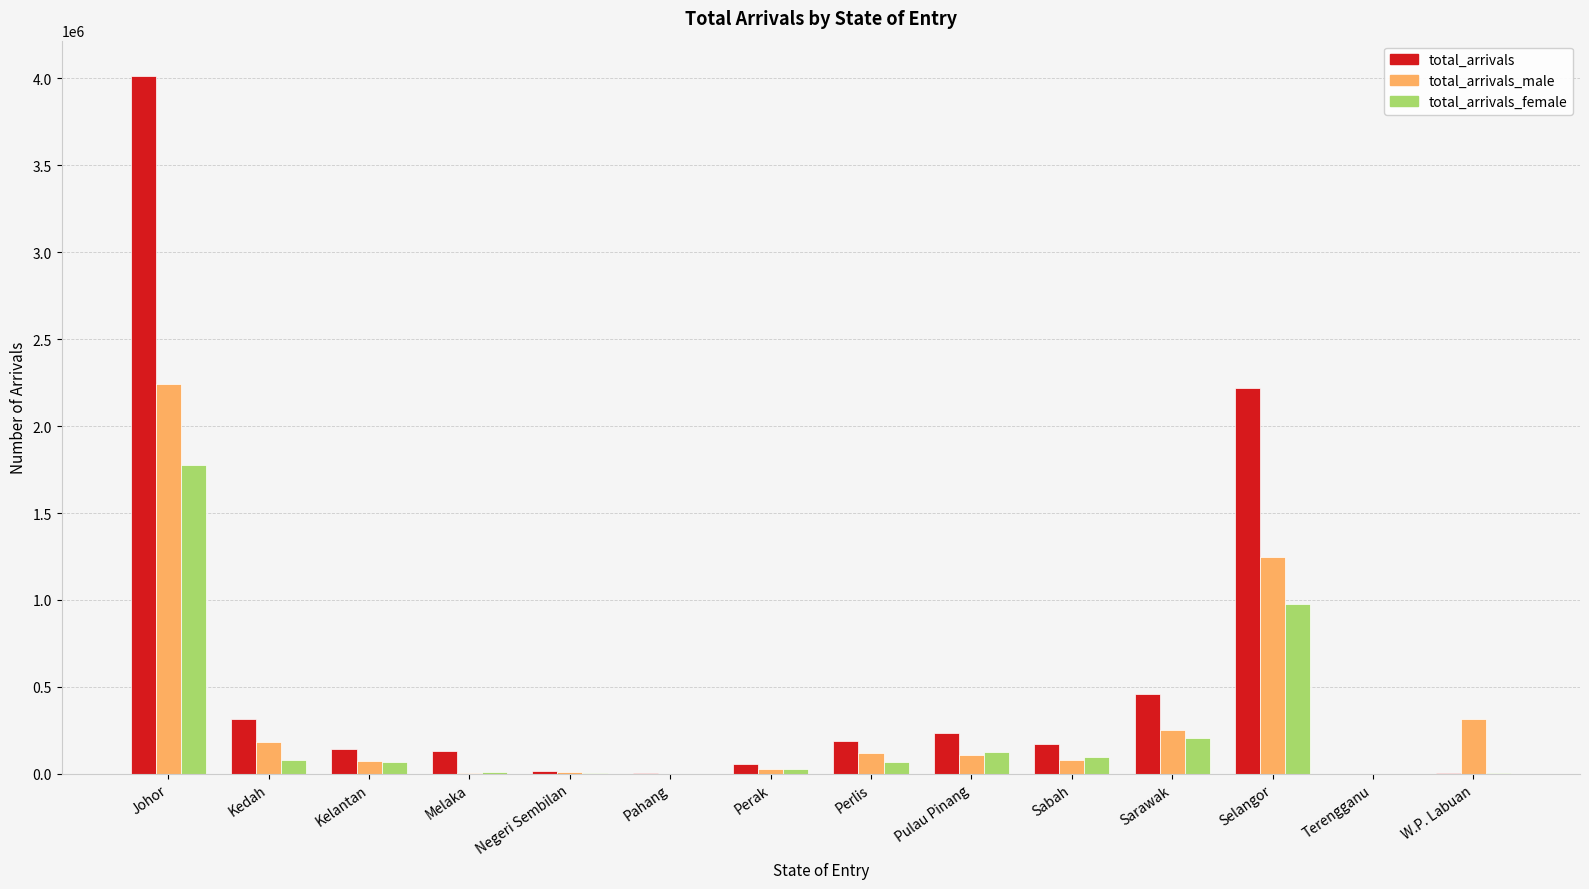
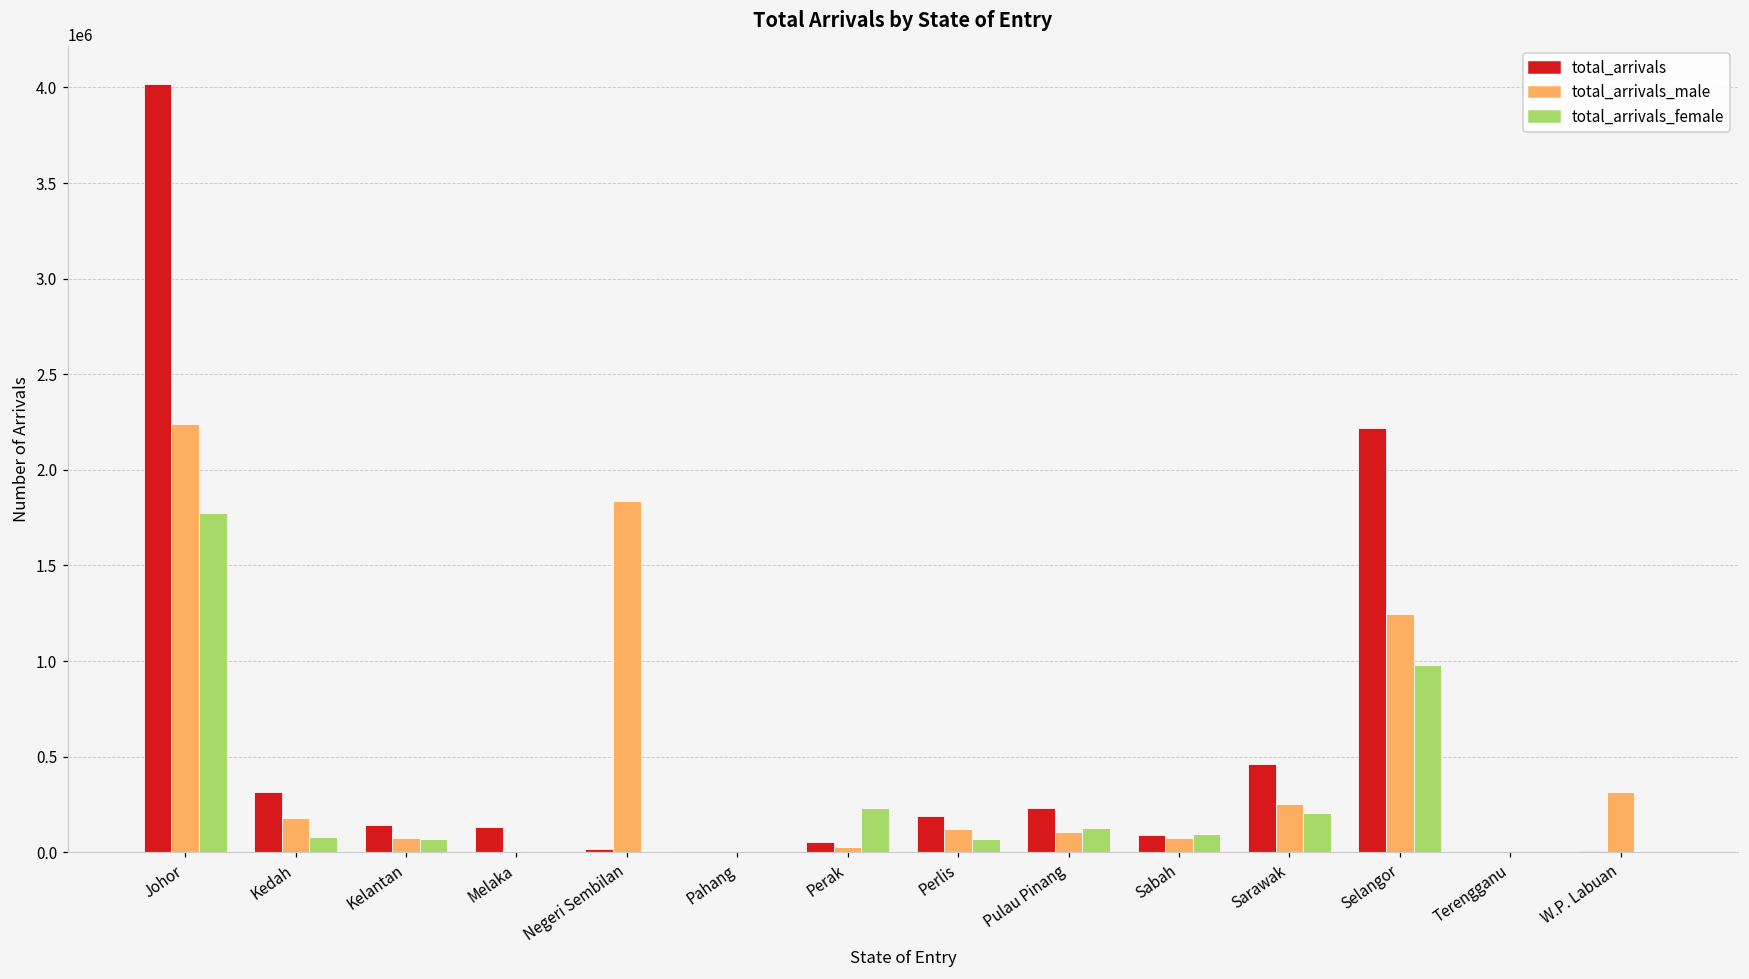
total_arrivals_male, Negeri Sembilan: 10000 -> 1840000
total_arrivals_female, Perak: 30000 -> 230000
total_arrivals, Sabah: 170000 -> 90000
